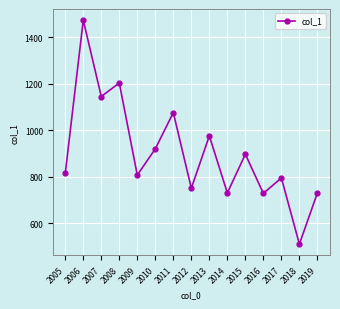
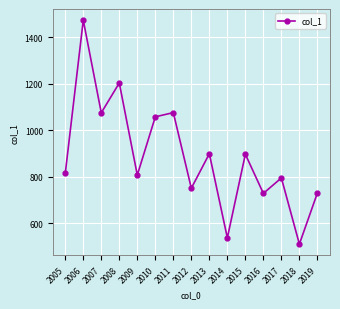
2007: 1140 -> 1070
2010: 920 -> 1060
2013: 980 -> 900
2014: 730 -> 540
